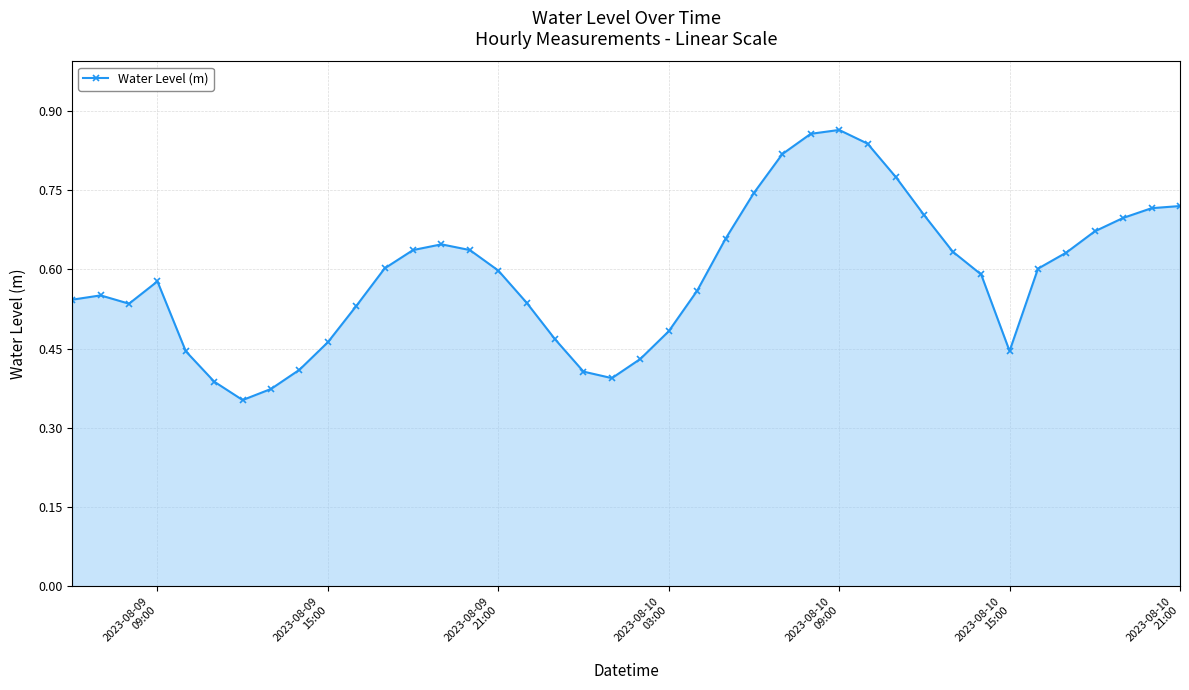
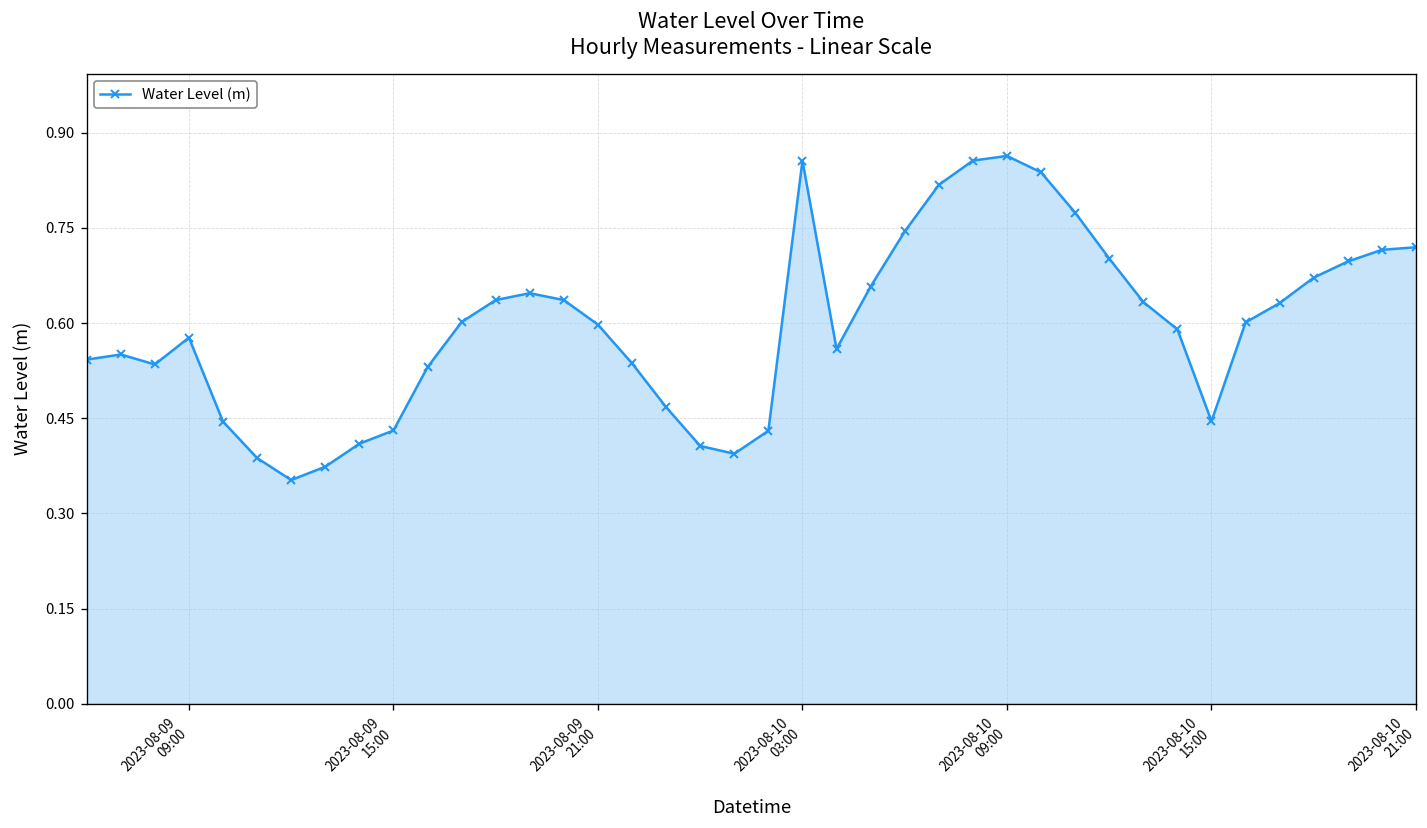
2023-08-09 15:00: 0.46 -> 0.43
2023-08-10 03:00: 0.48 -> 0.86
